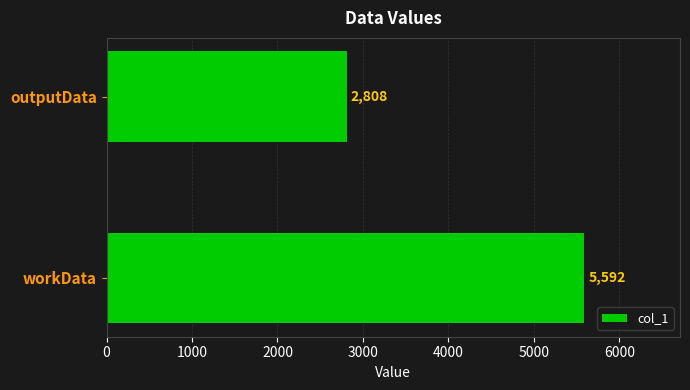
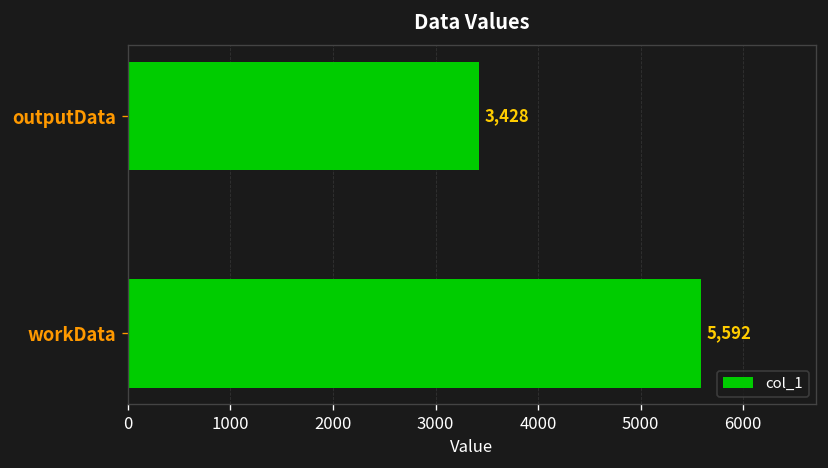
outputData: 2,808 -> 3,428
